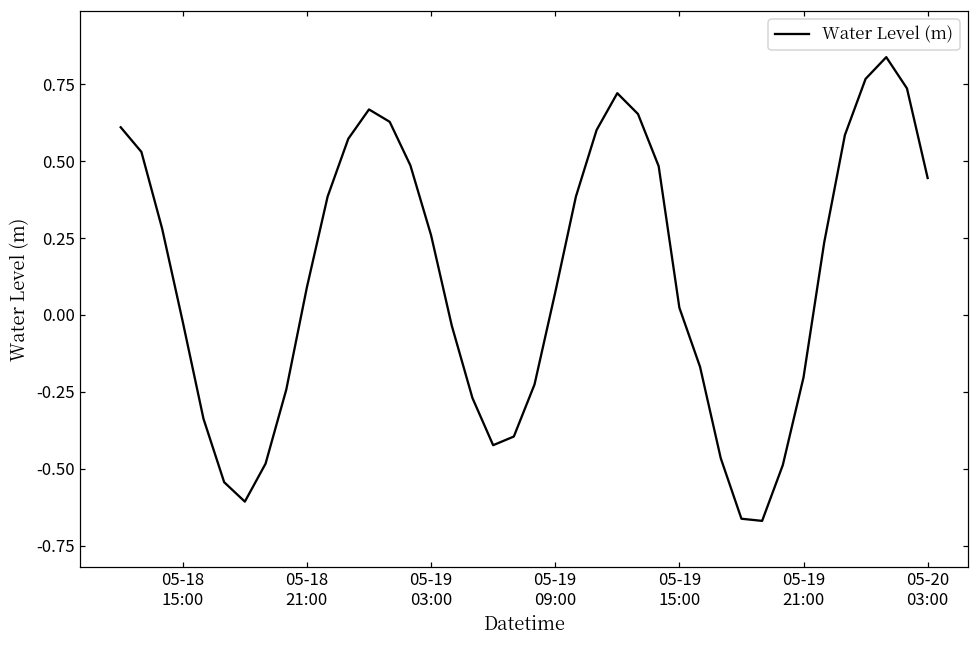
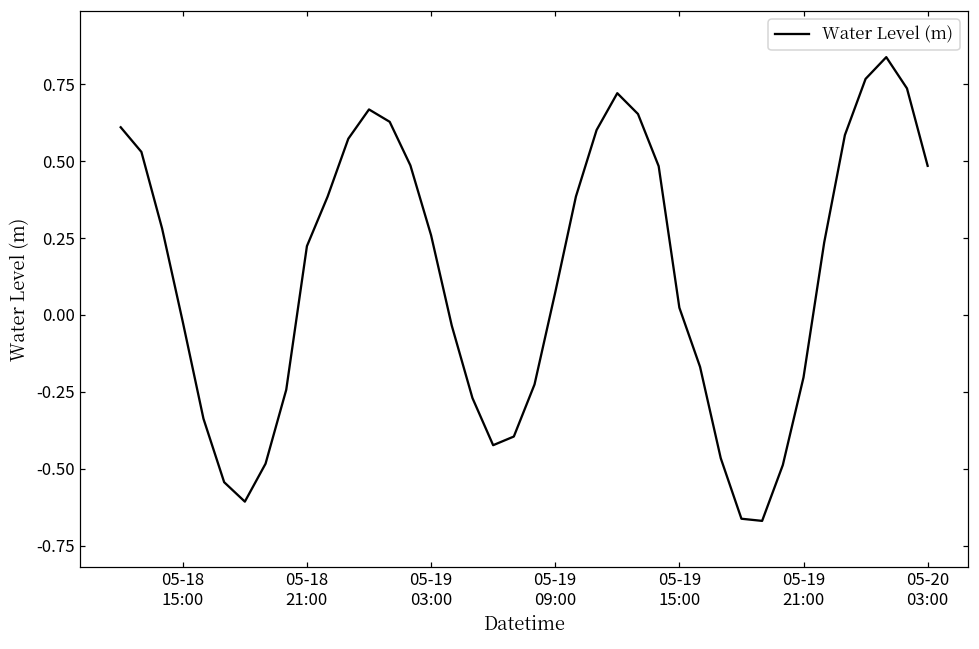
05-18 21:00: 0.09 -> 0.22
05-20 03:00: 0.44 -> 0.48
